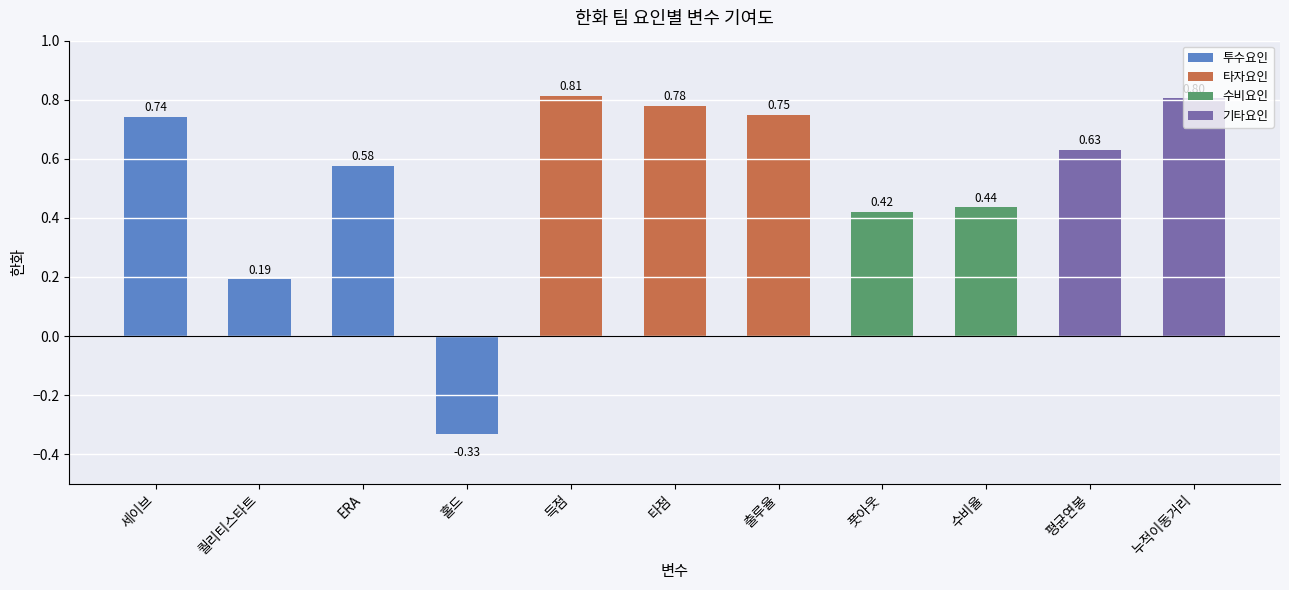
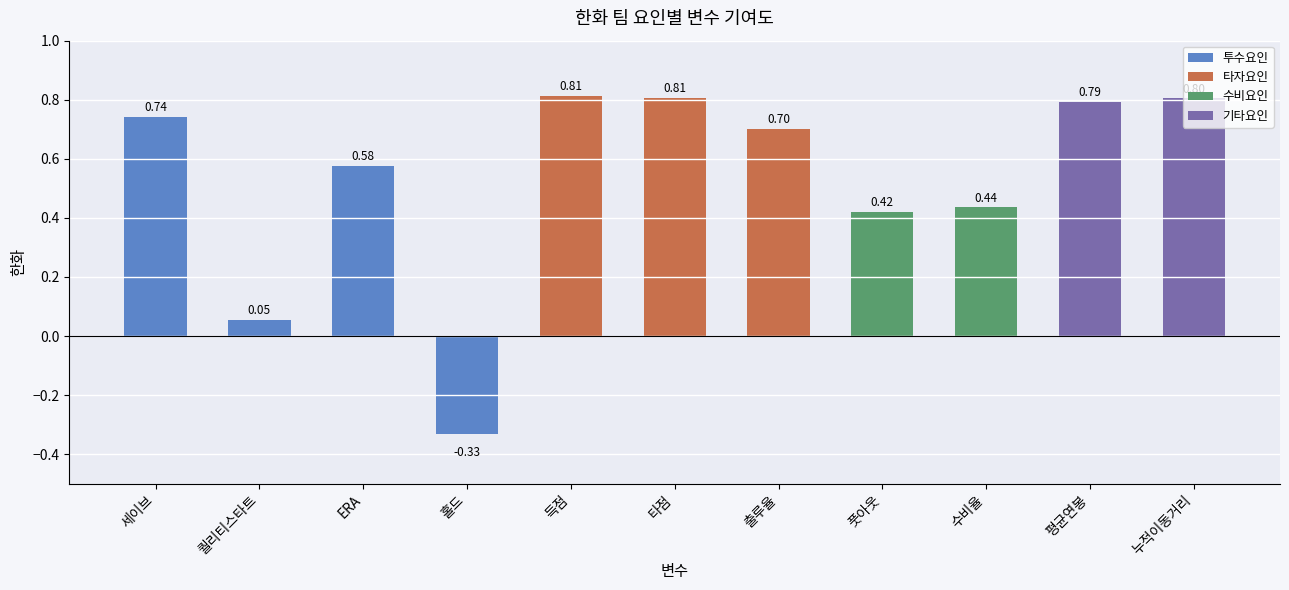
퀄리티스타트: 0.19 -> 0.05
타점: 0.78 -> 0.81
출루율: 0.75 -> 0.70
평균연봉: 0.63 -> 0.79
